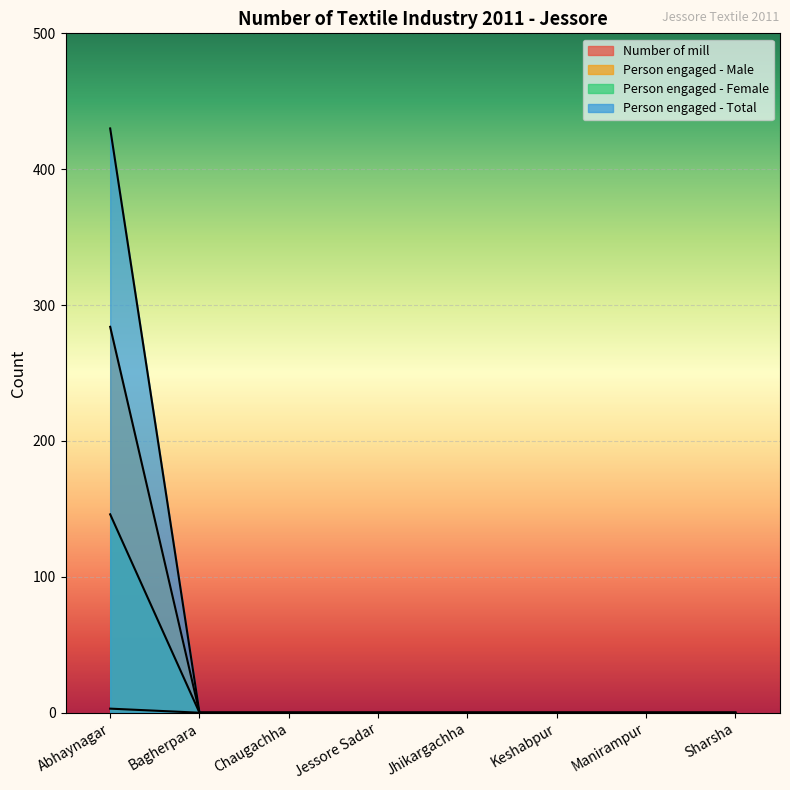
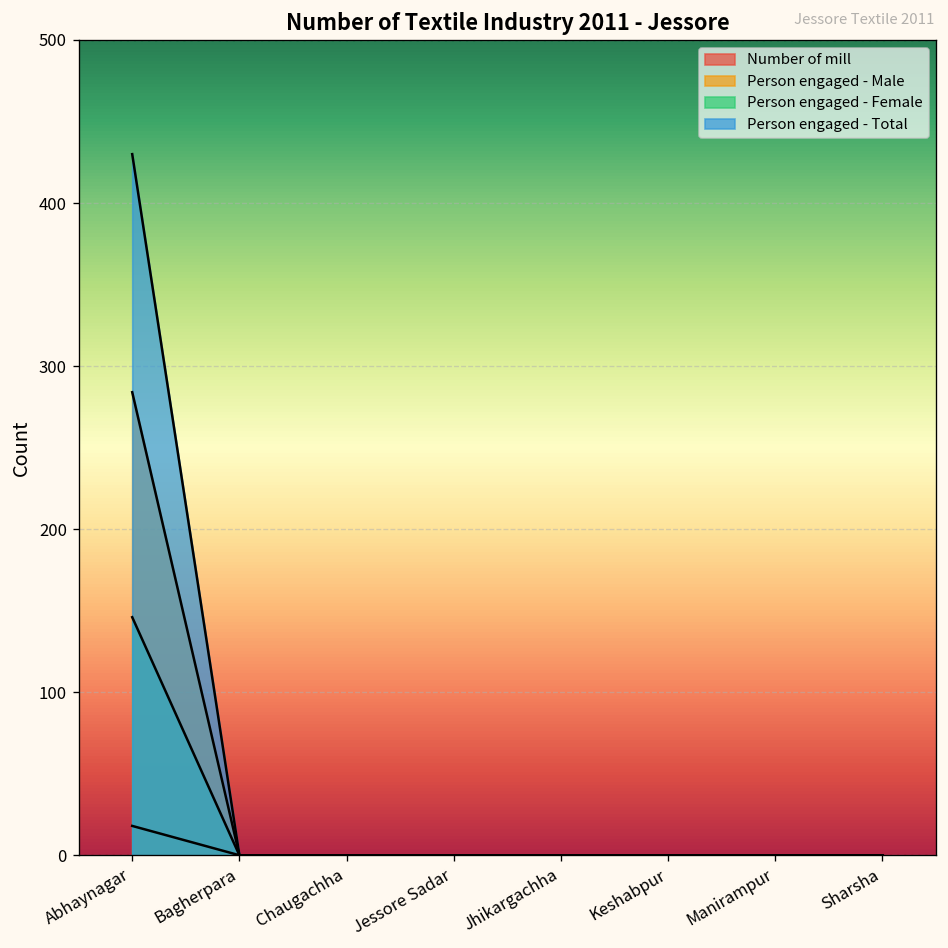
Number of mill, Abhaynagar: 3 -> 18
